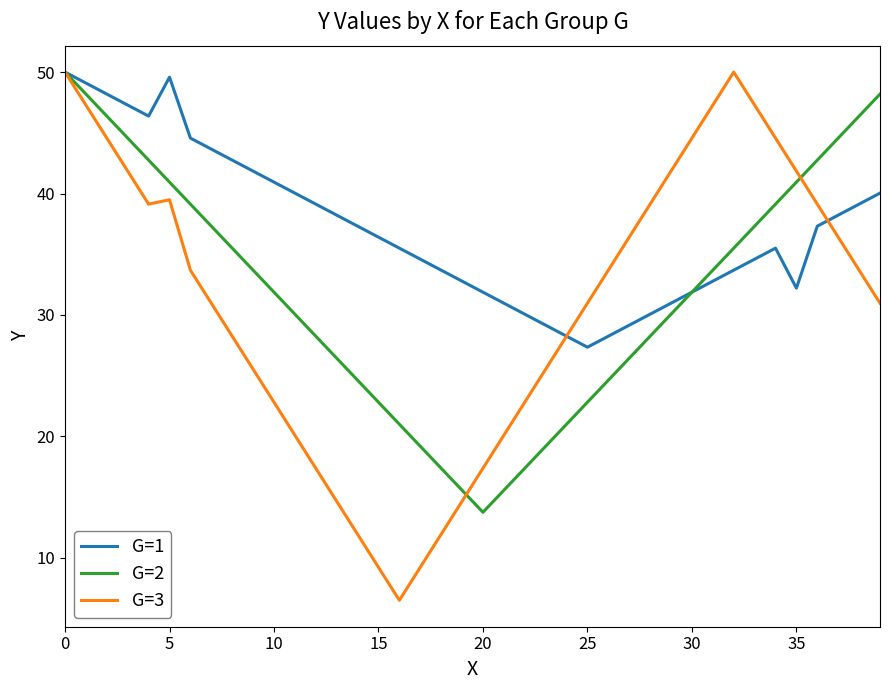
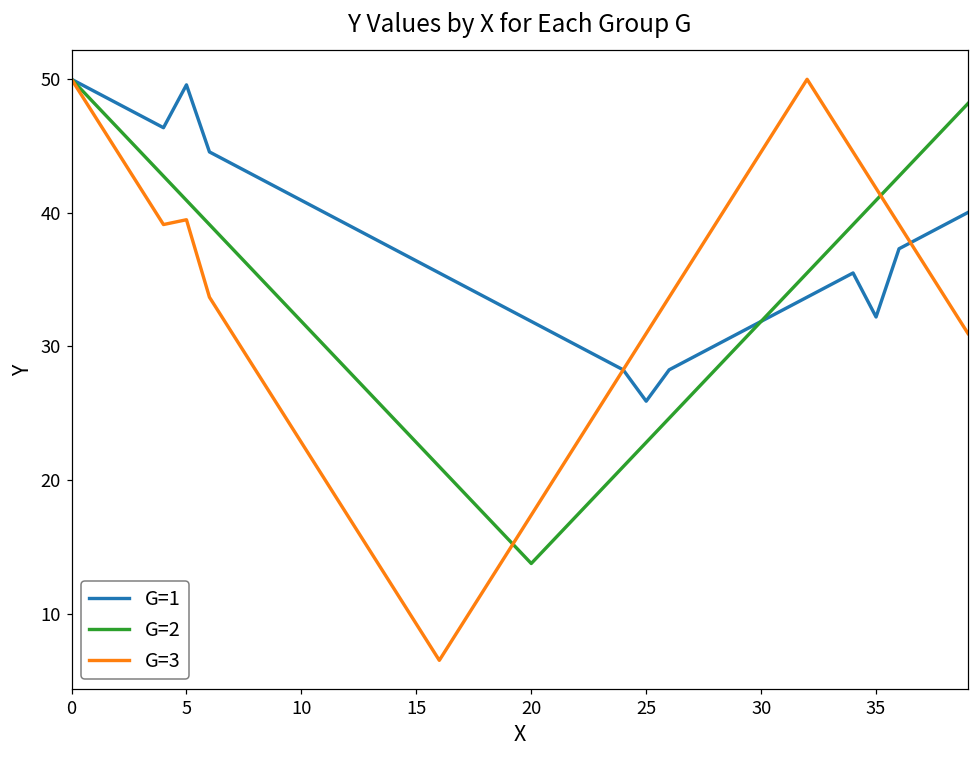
G=1, 25: 27.3 -> 25.9
